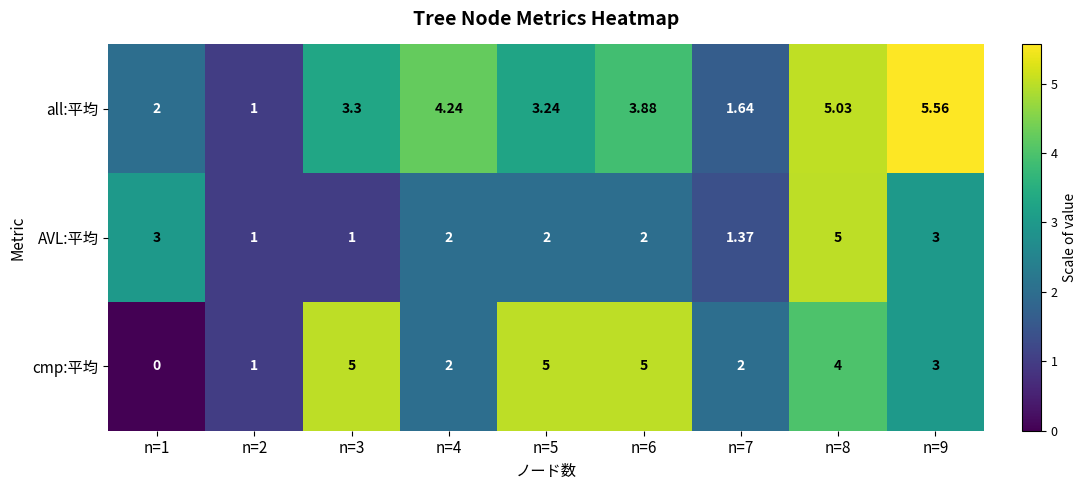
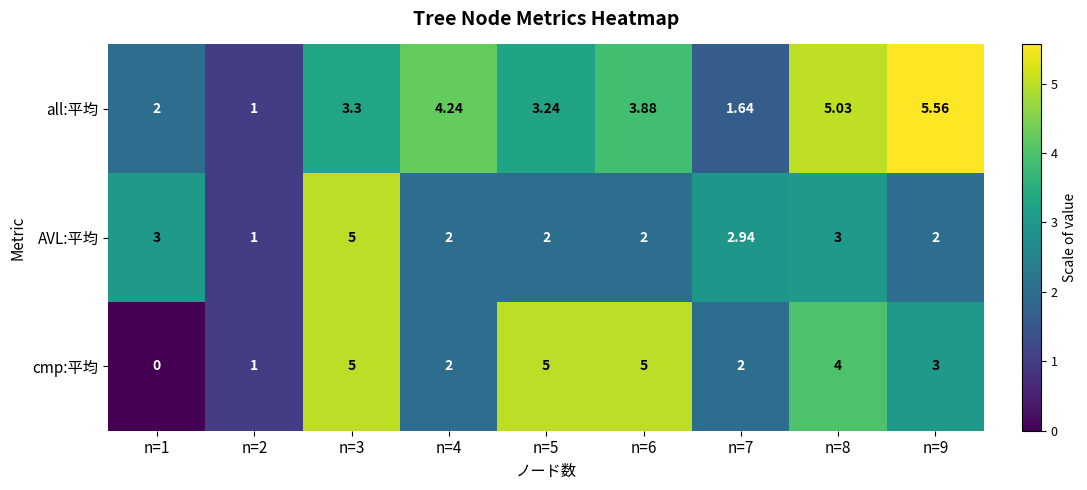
AVL:平均, n=3: 1 -> 5
AVL:平均, n=7: 1.37 -> 2.94
AVL:平均, n=8: 5 -> 3
AVL:平均, n=9: 3 -> 2
